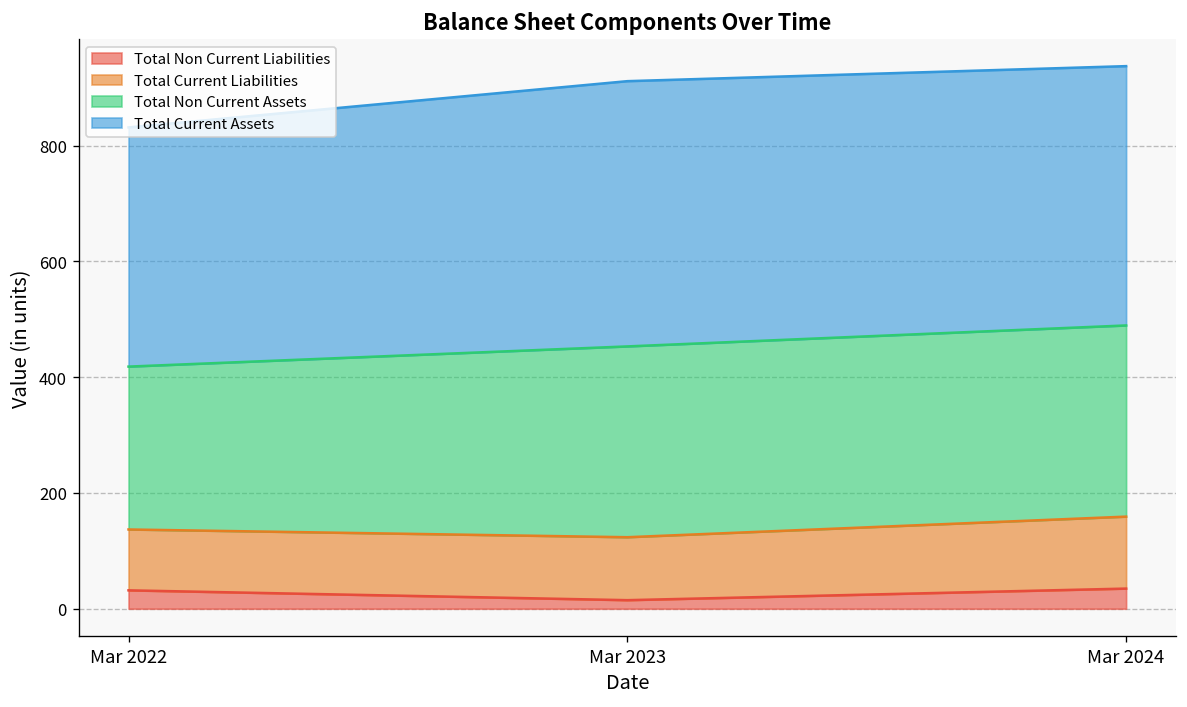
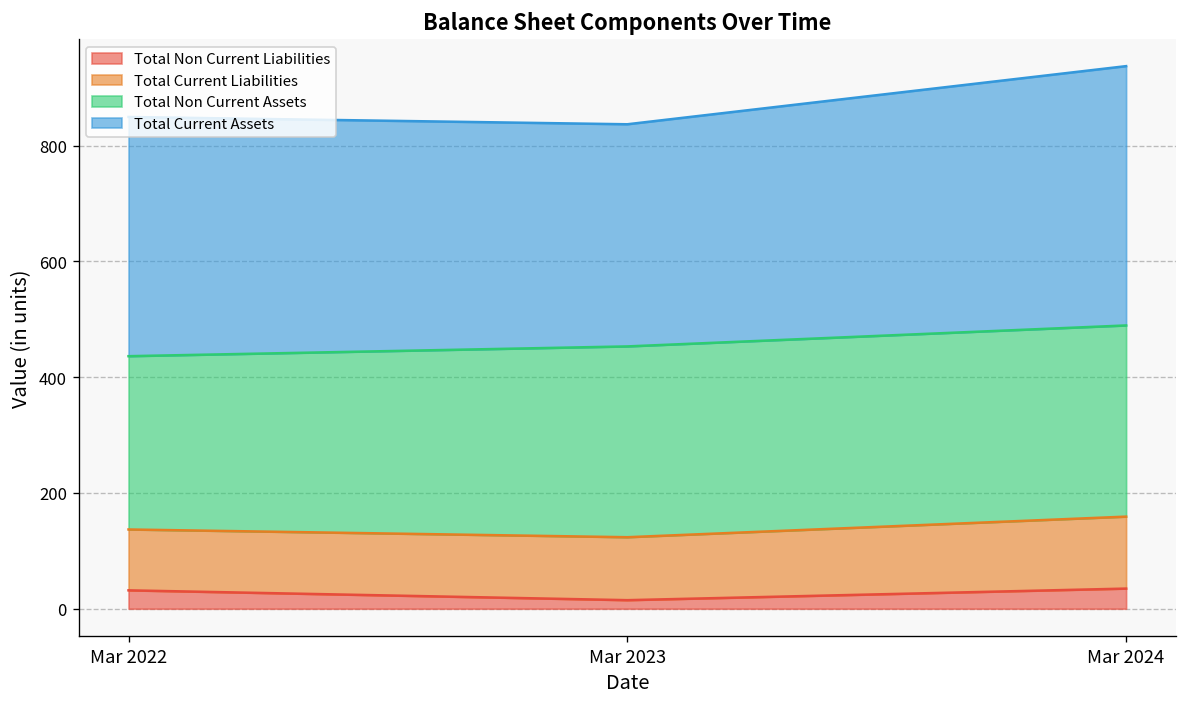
Total Non Current Assets, Mar 2022: 280 -> 300
Total Current Assets, Mar 2023: 460 -> 380
